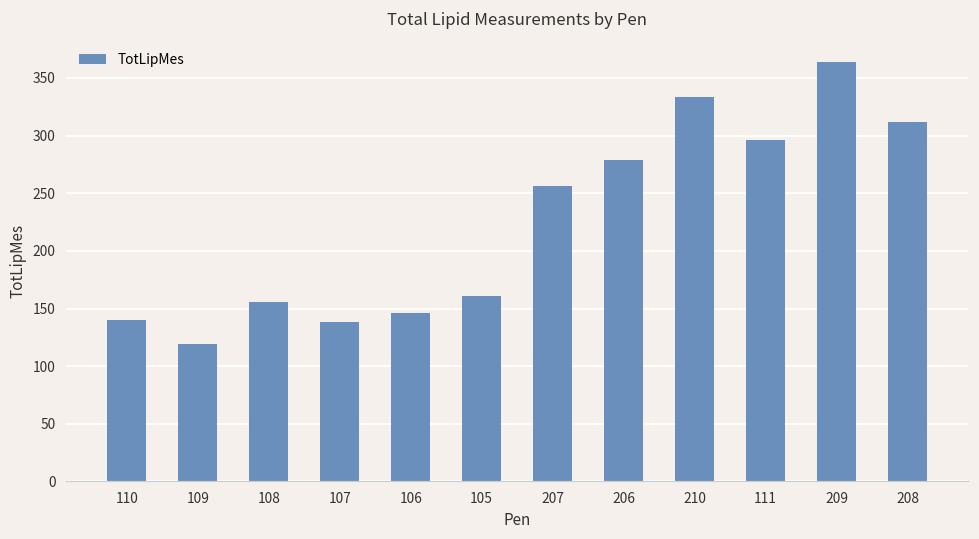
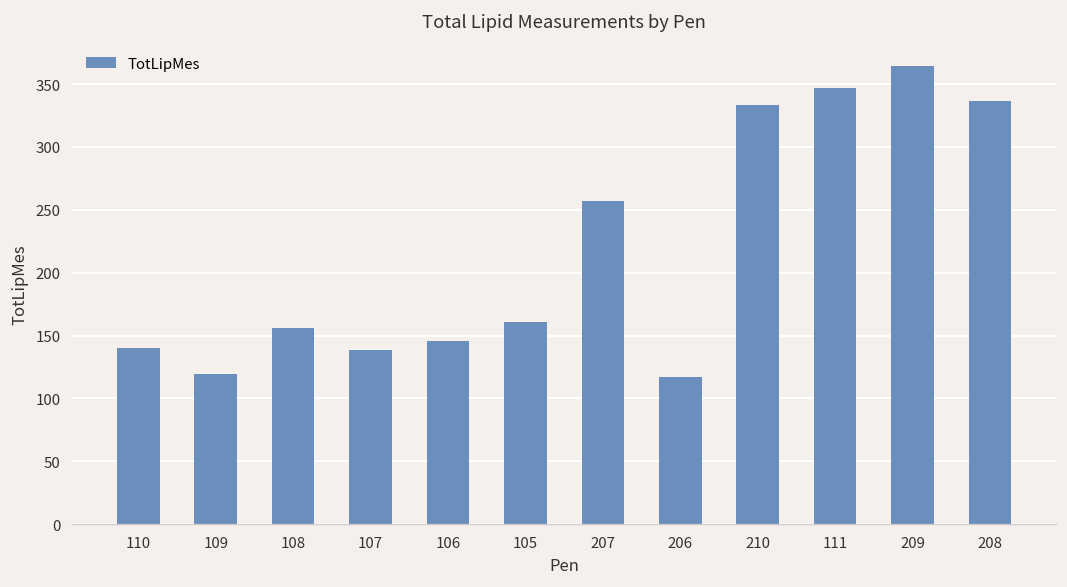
206: 279 -> 117
111: 296 -> 347
208: 312 -> 336
